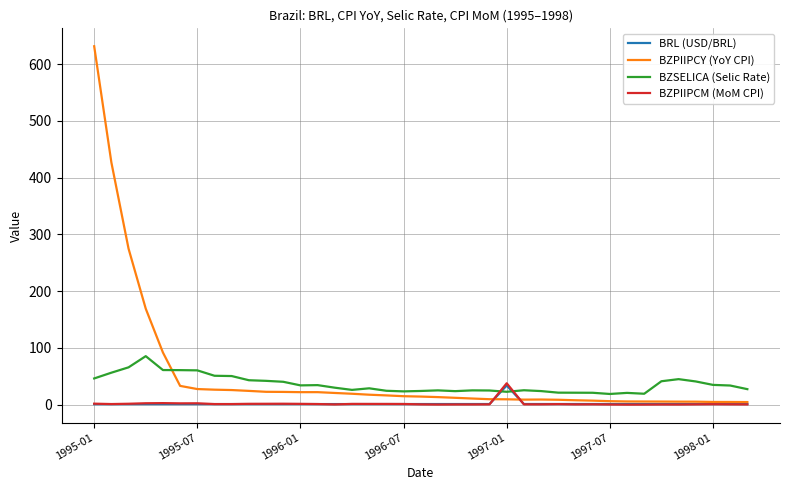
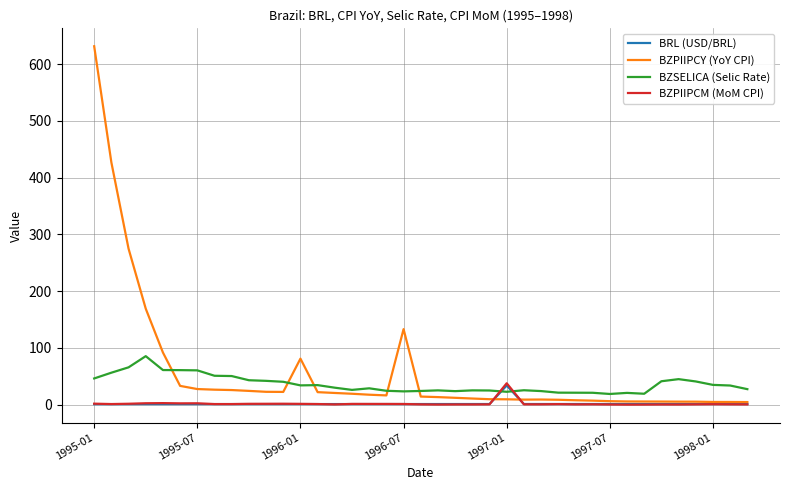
BZPIIPCY (YoY CPI), 1996-01: 20 -> 80
BZPIIPCY (YoY CPI), 1996-07: 10 -> 130
